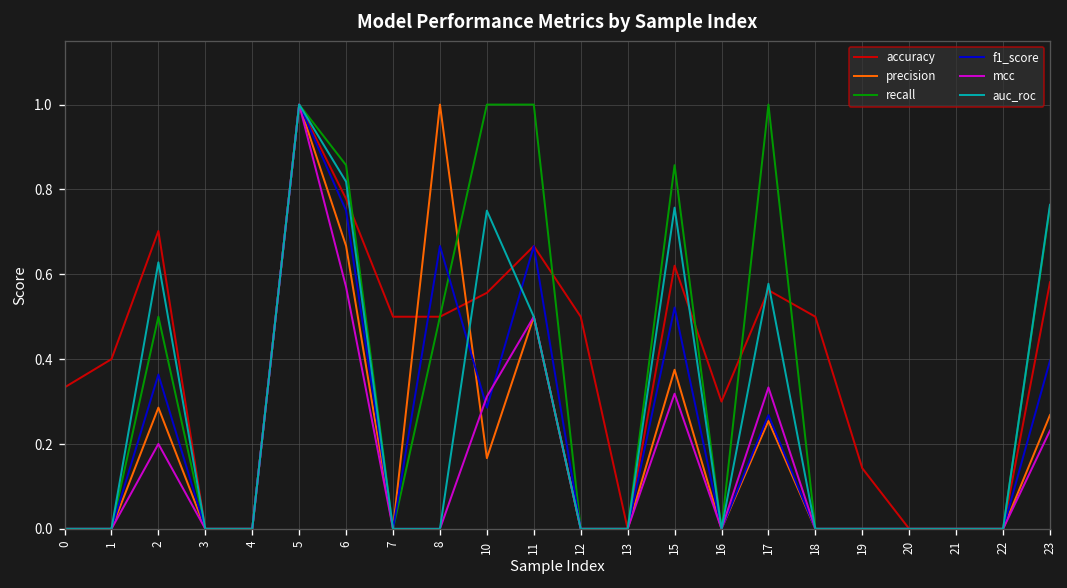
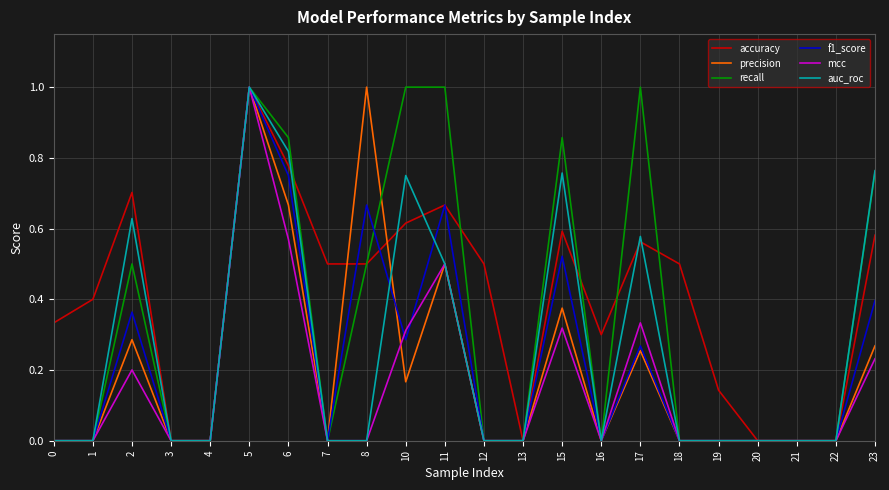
accuracy, 10: 0.56 -> 0.62
accuracy, 15: 0.62 -> 0.59
